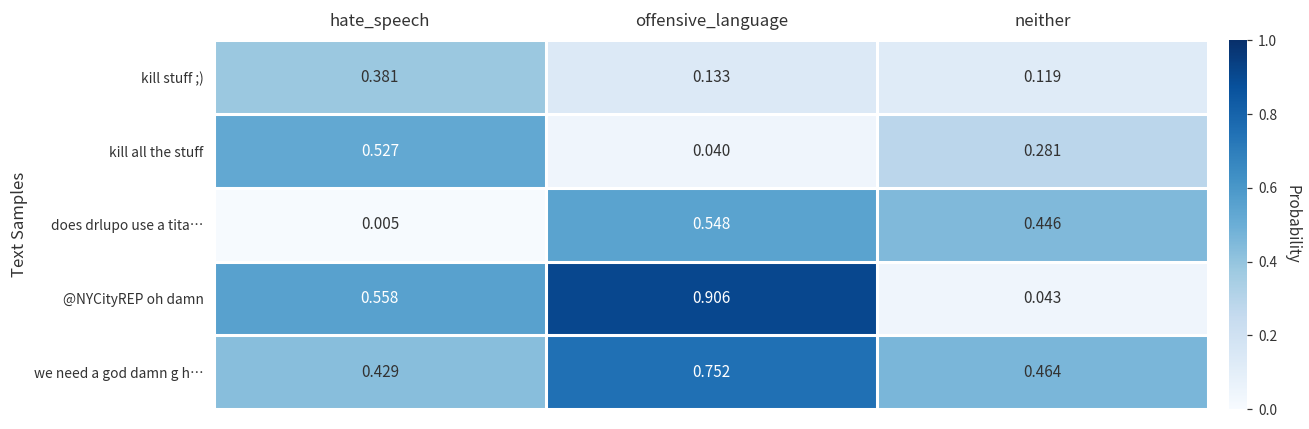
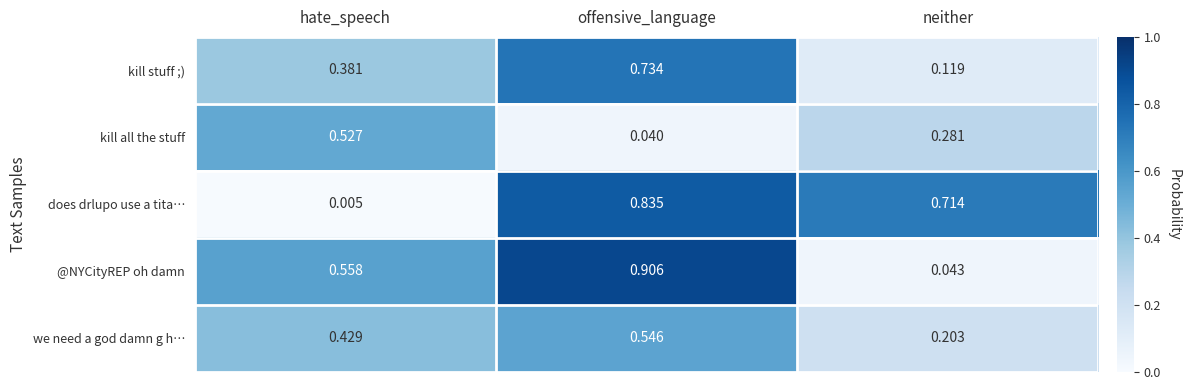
kill stuff ;), offensive_language: 0.133 -> 0.734
does drlupo use a tita…, offensive_language: 0.548 -> 0.835
does drlupo use a tita…, neither: 0.446 -> 0.714
we need a god damn g h…, offensive_language: 0.752 -> 0.546
we need a god damn g h…, neither: 0.464 -> 0.203
